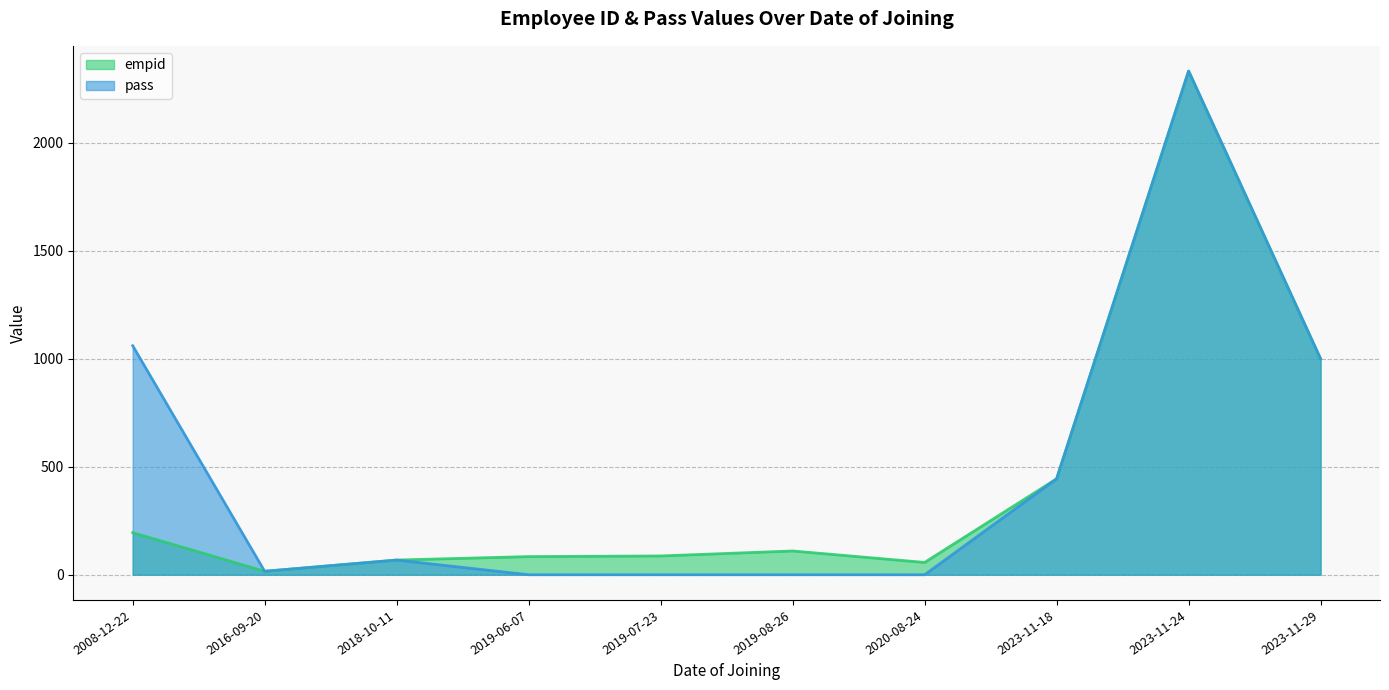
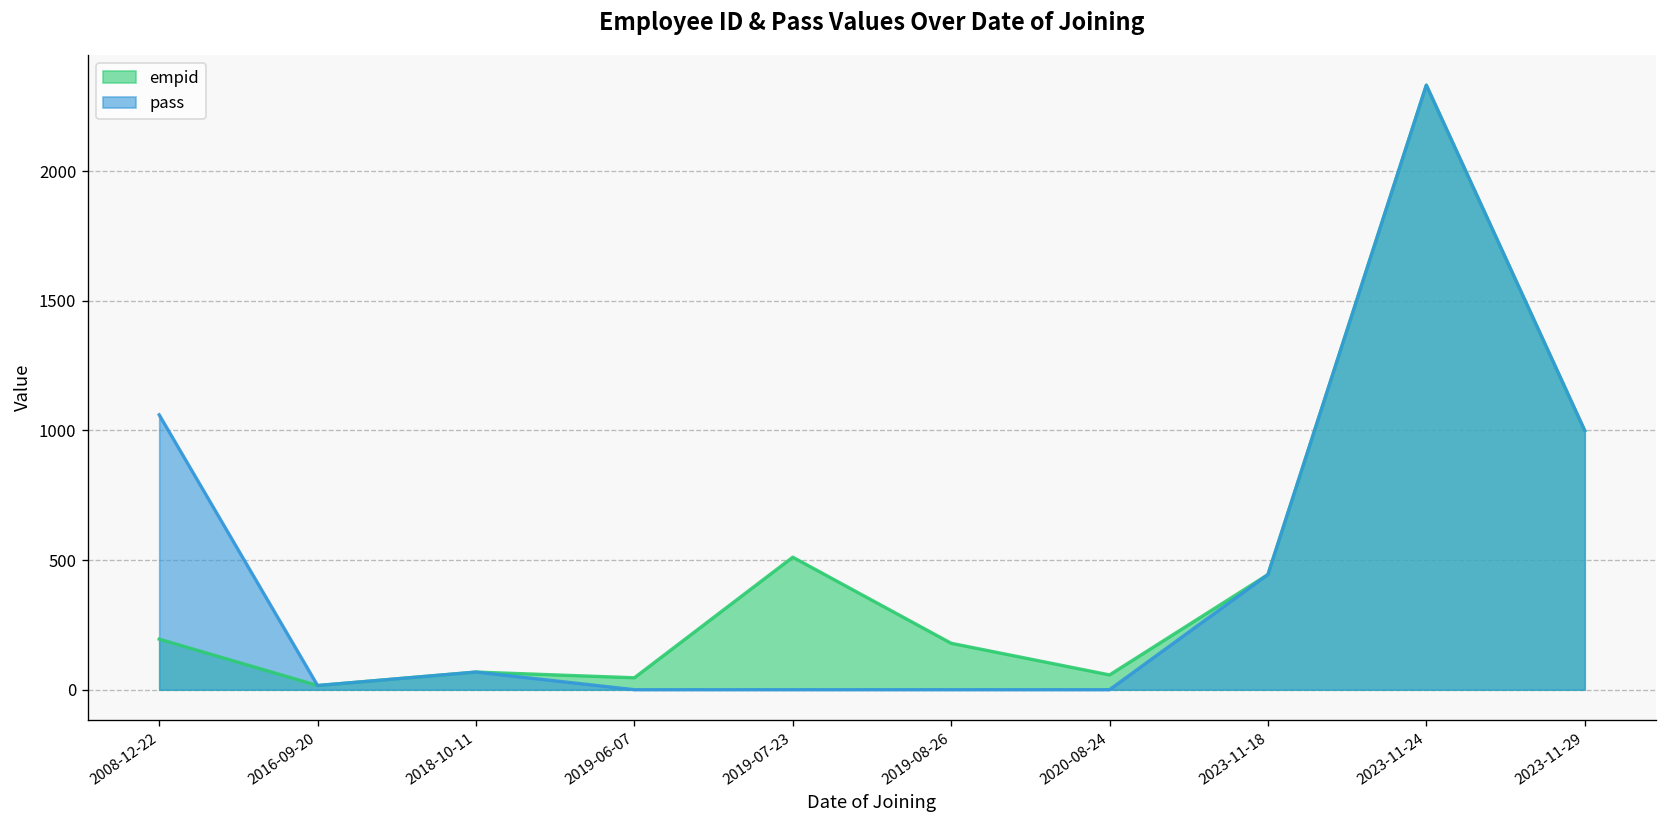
empid, 2019-06-07: 80 -> 50
empid, 2019-07-23: 90 -> 510
empid, 2019-08-26: 110 -> 180
